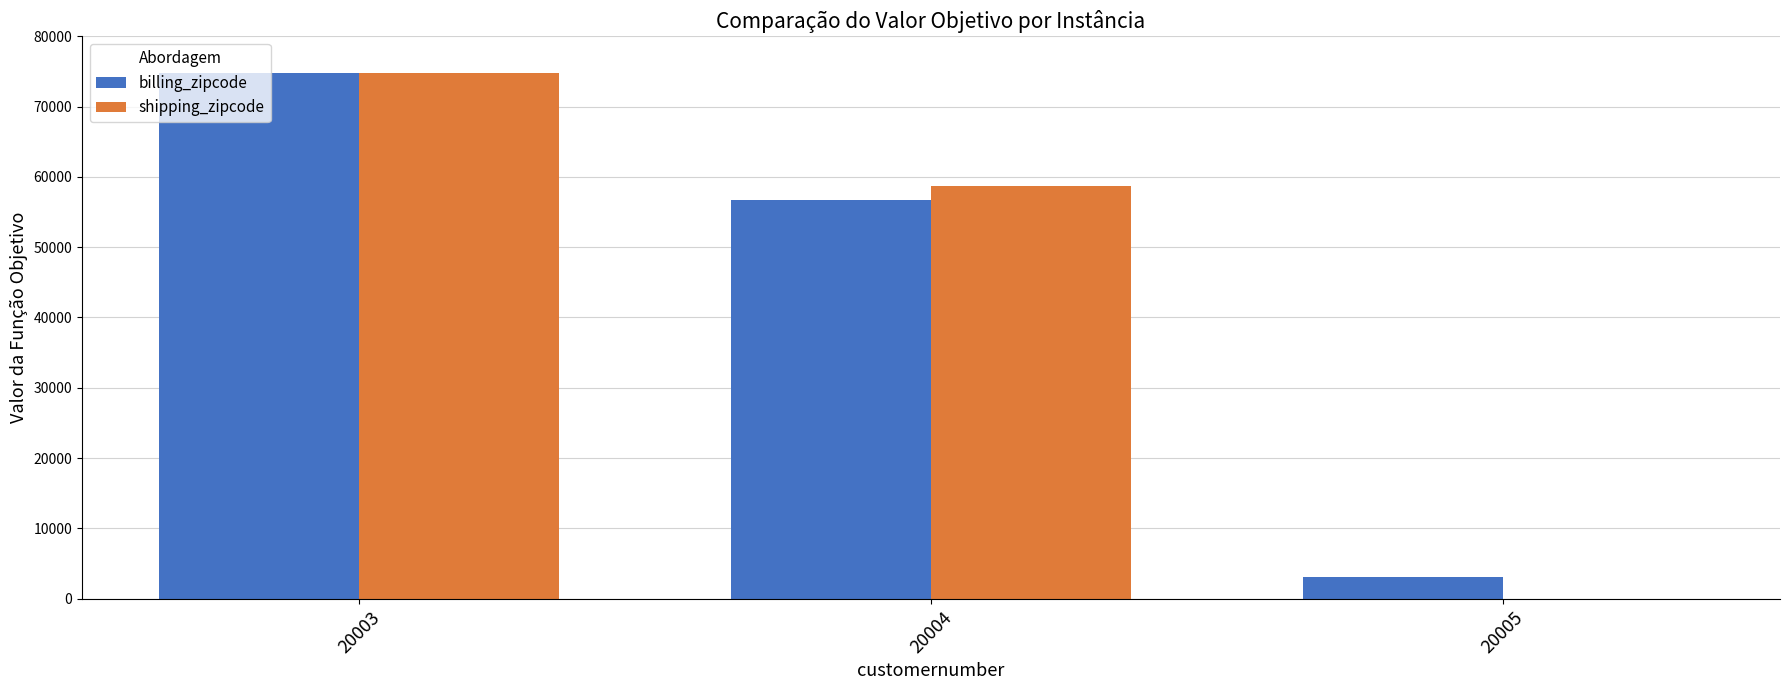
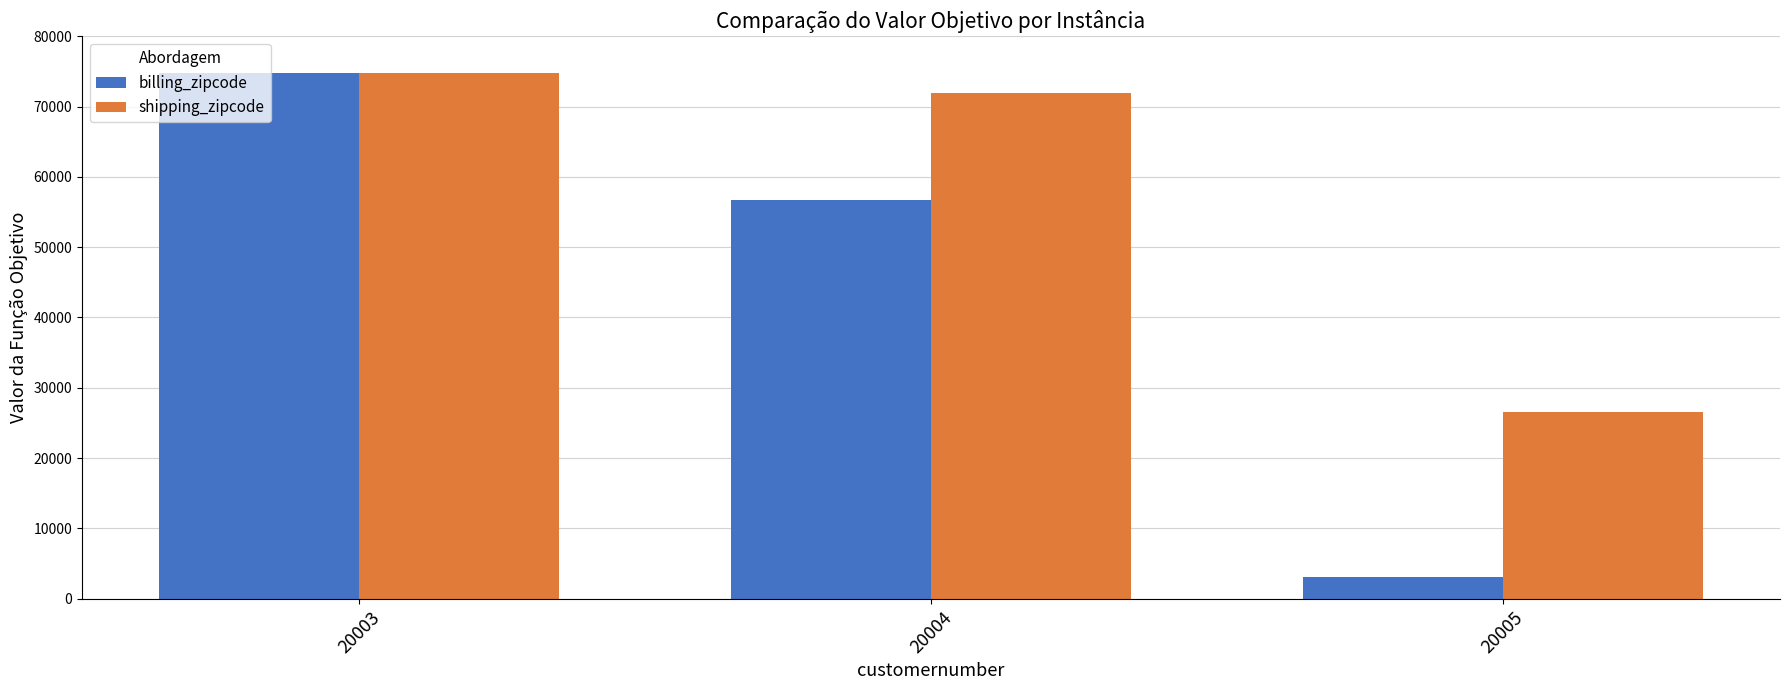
shipping_zipcode, 20004: 59000 -> 72000
shipping_zipcode, 20005: 0 -> 27000
